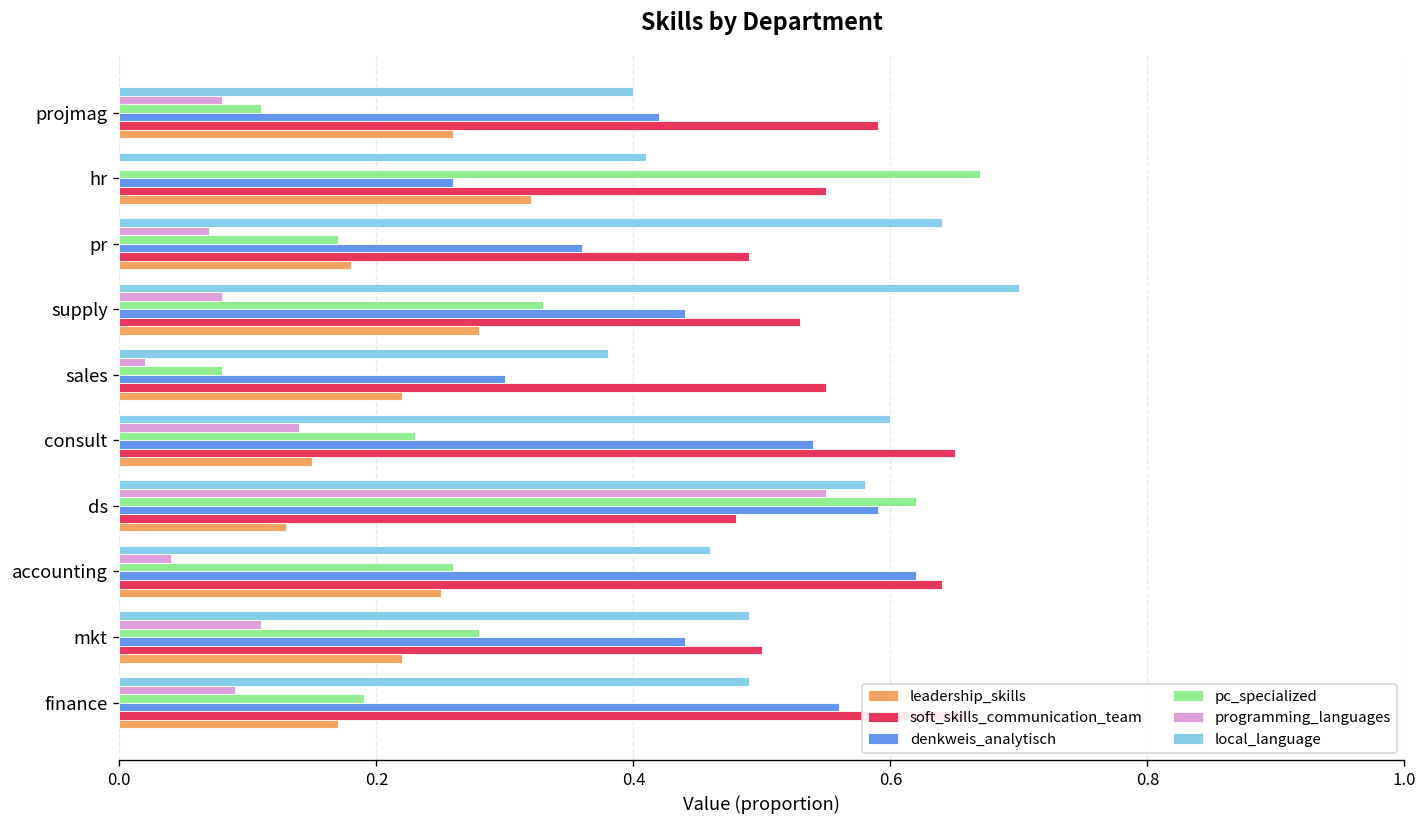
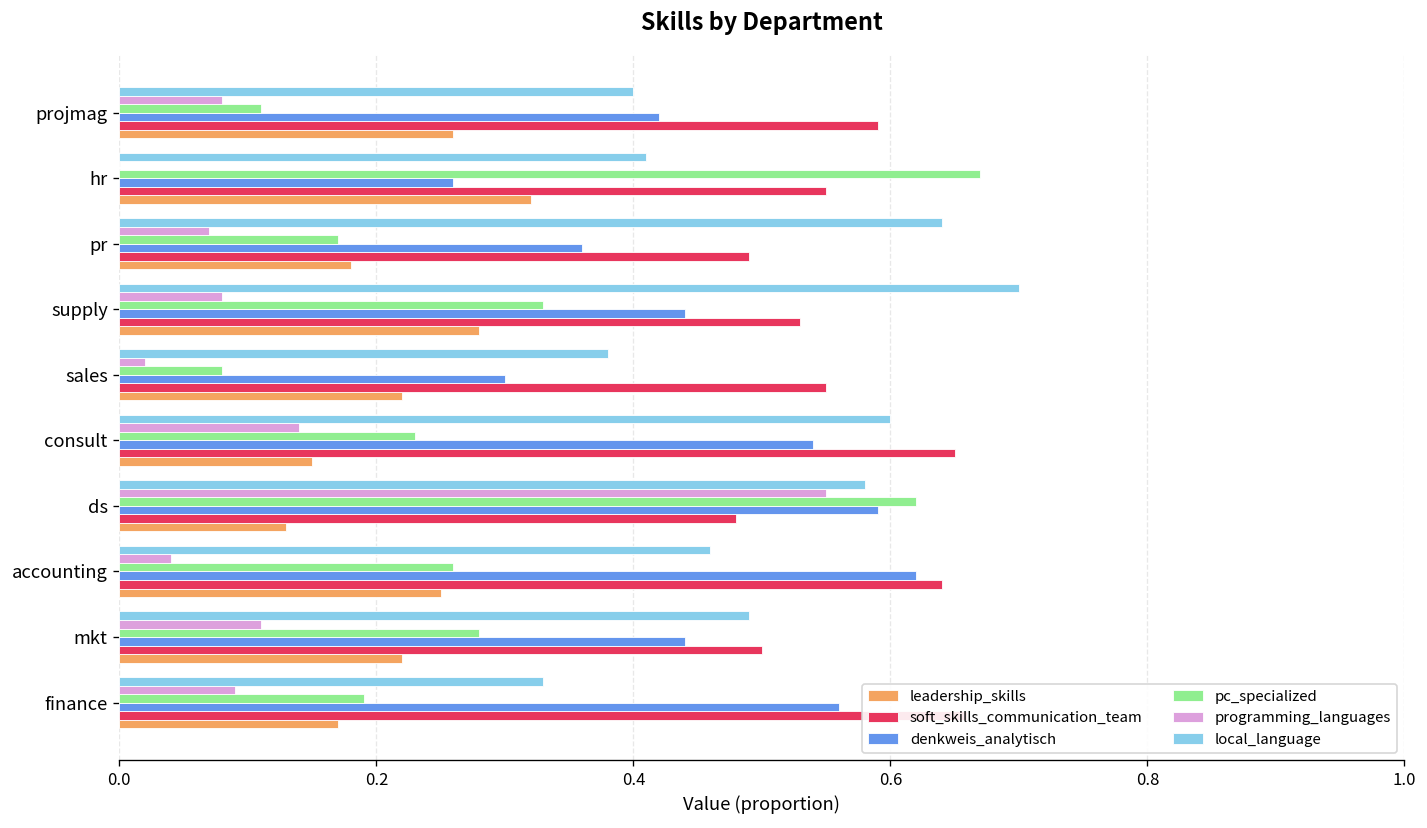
local_language, finance: 0.49 -> 0.33
